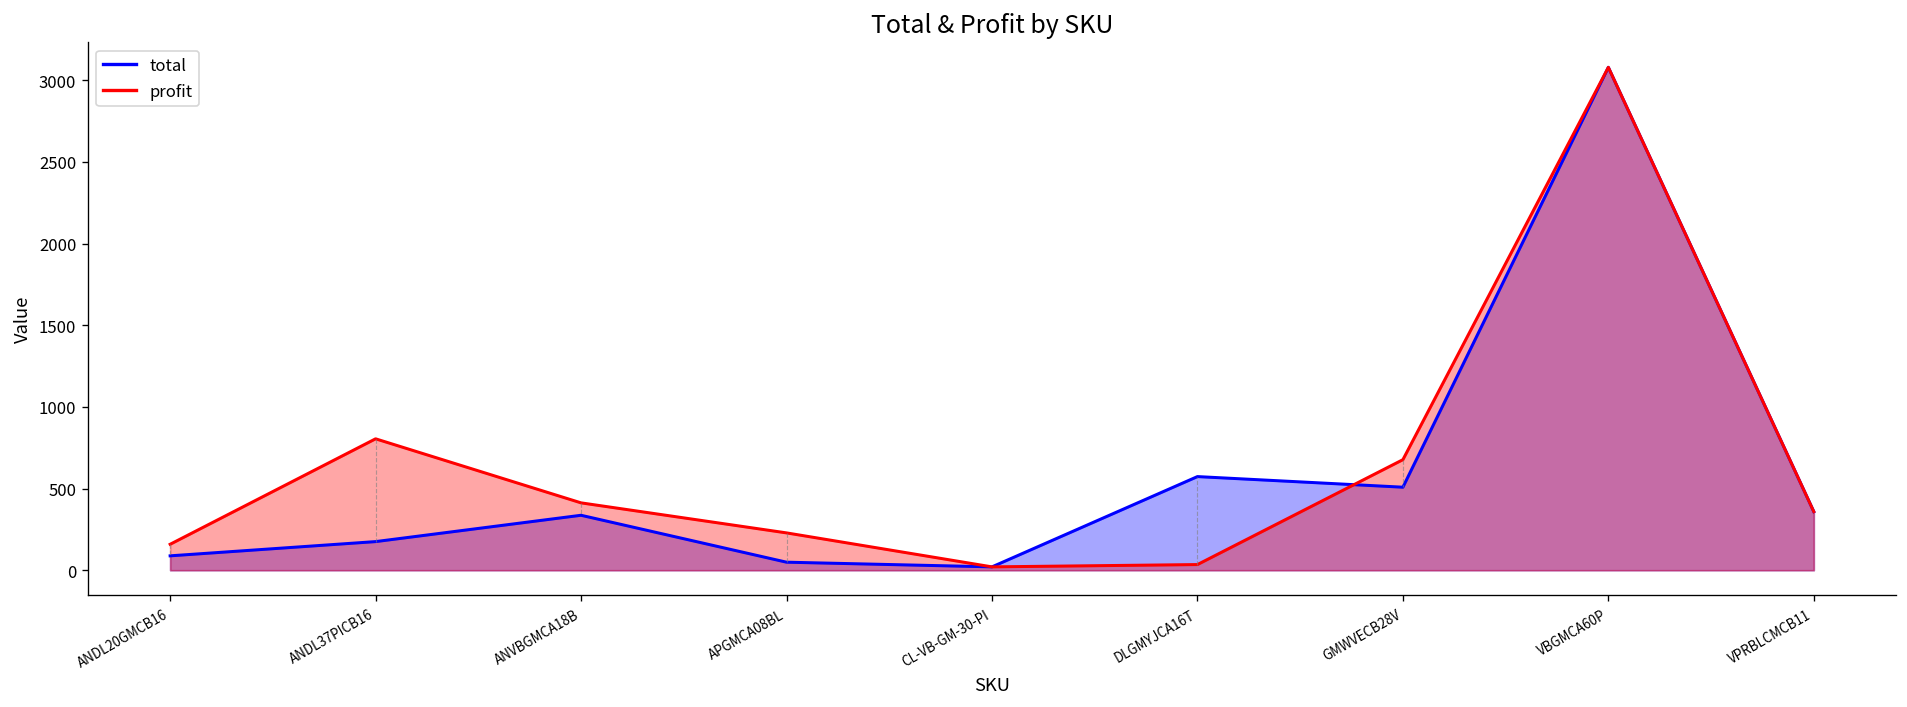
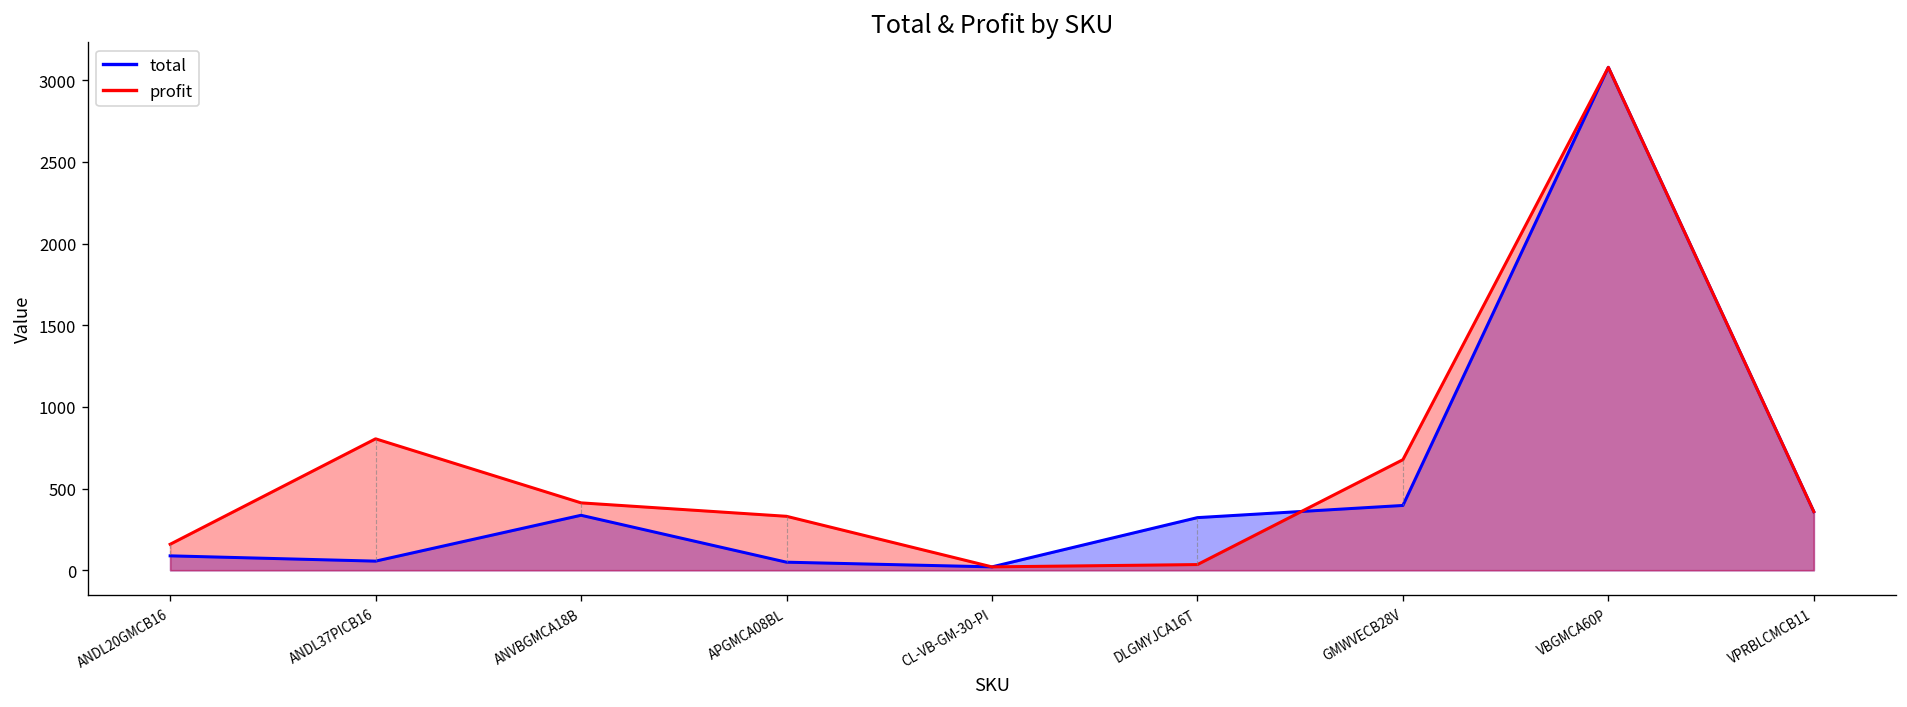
total, ANDL37PICB16: 180 -> 60
profit, APGMCA08BL: 230 -> 330
total, DLGMYJCA16T: 570 -> 320
total, GMWVECB28V: 510 -> 400
